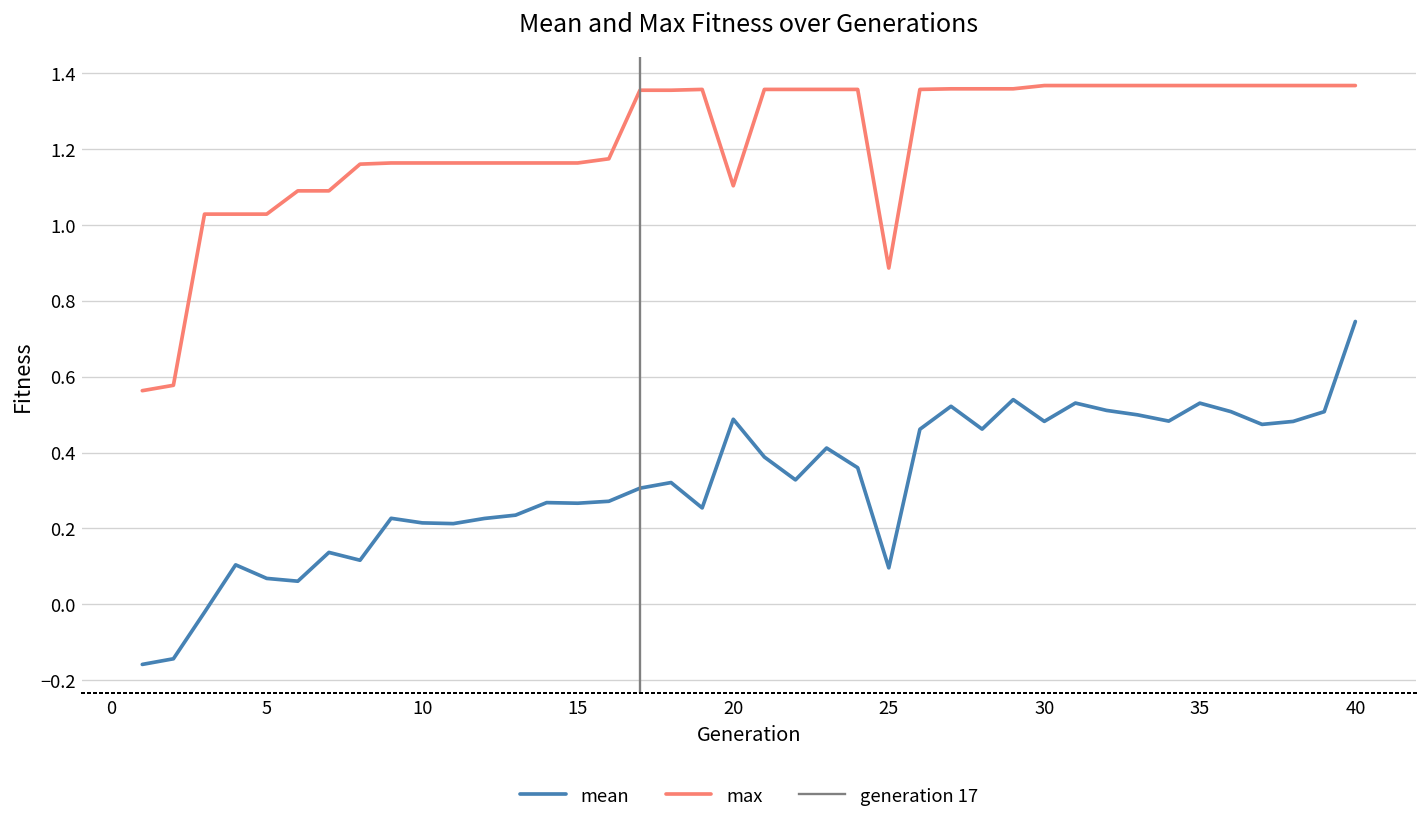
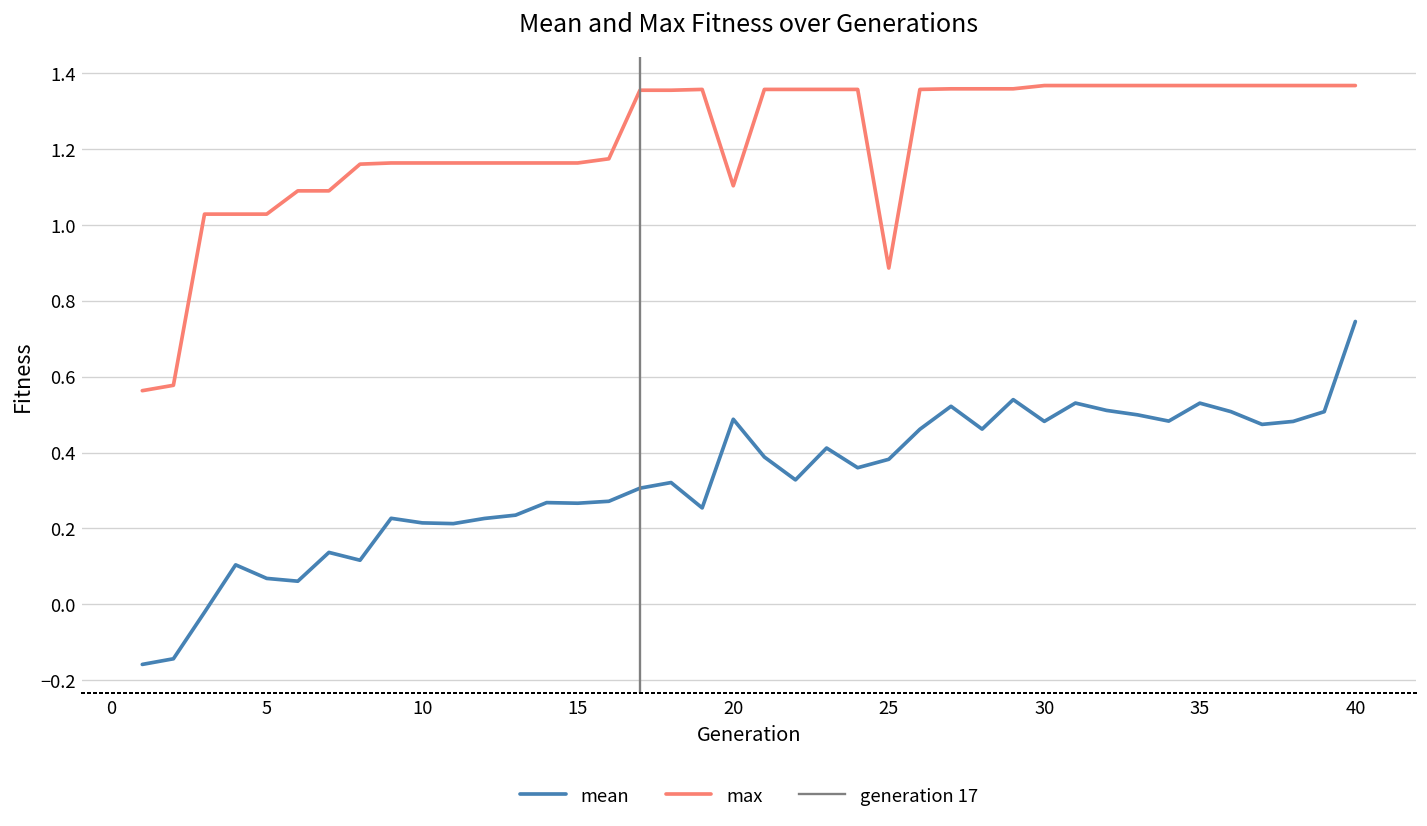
mean, 25: 0.10 -> 0.38
